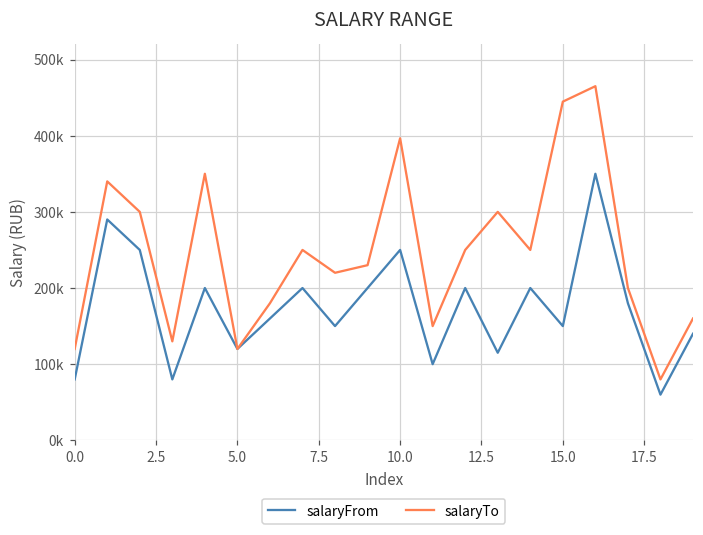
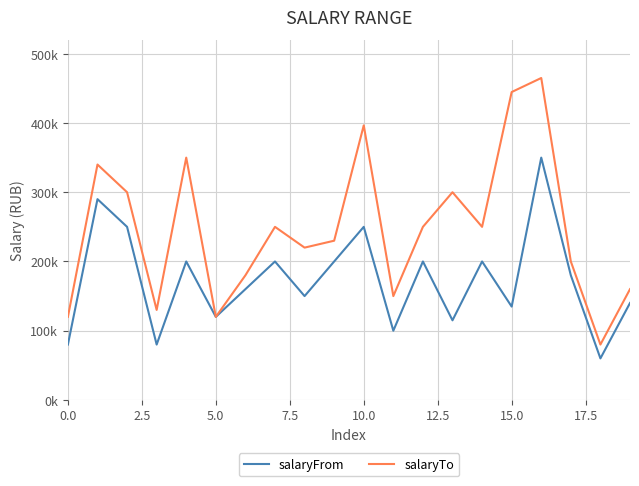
salaryFrom, 15.0: 150000 -> 130000
